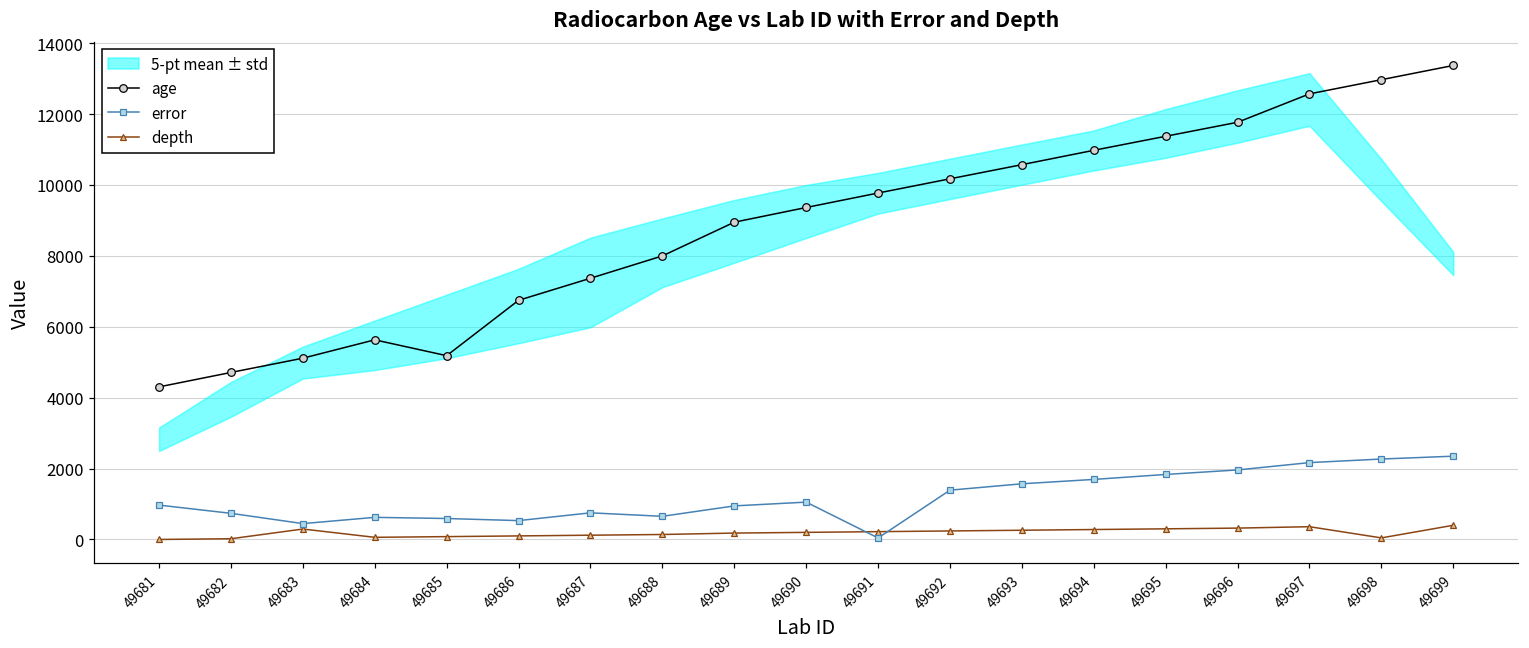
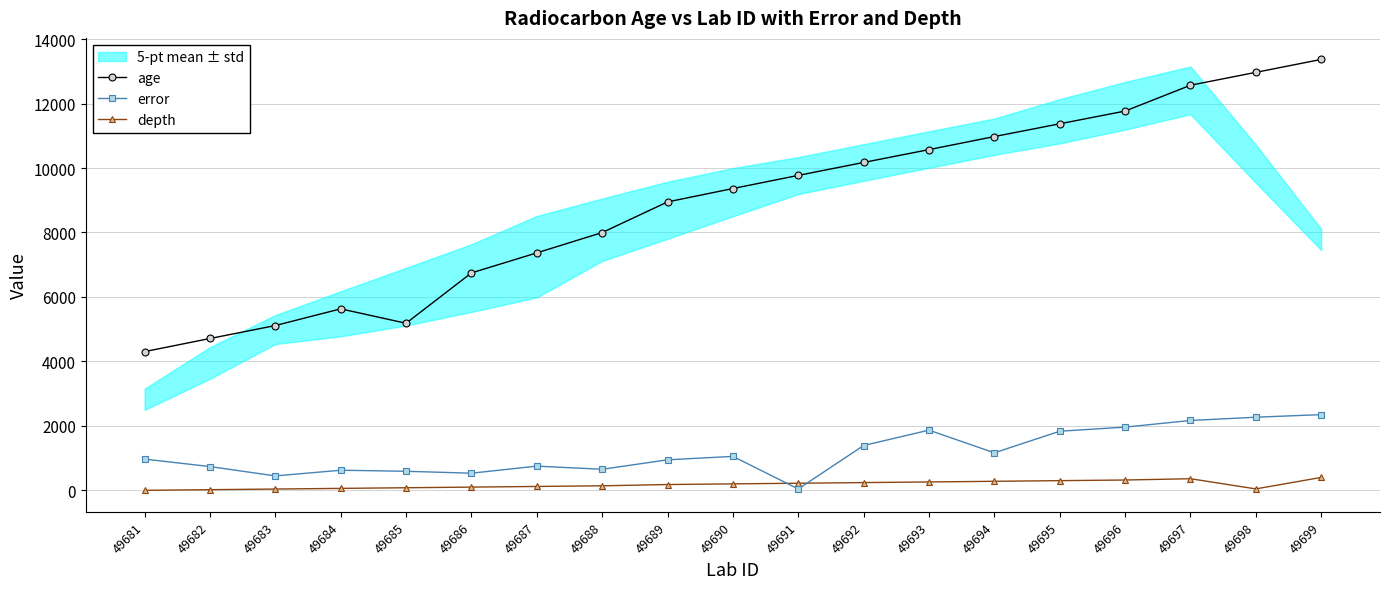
depth, 49683: 300 -> 0
error, 49693: 1600 -> 1900
error, 49694: 1700 -> 1200
